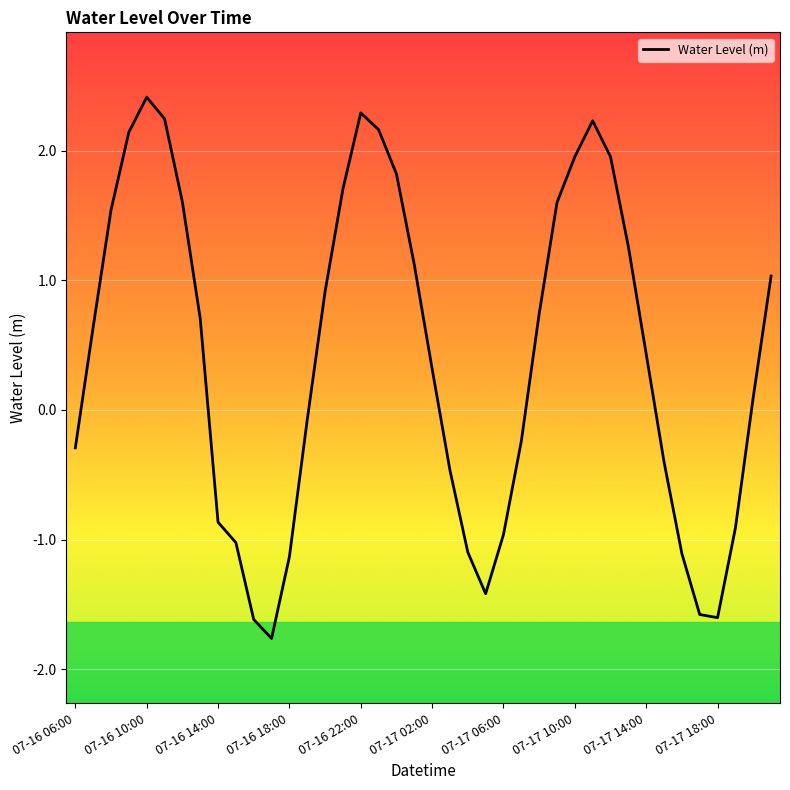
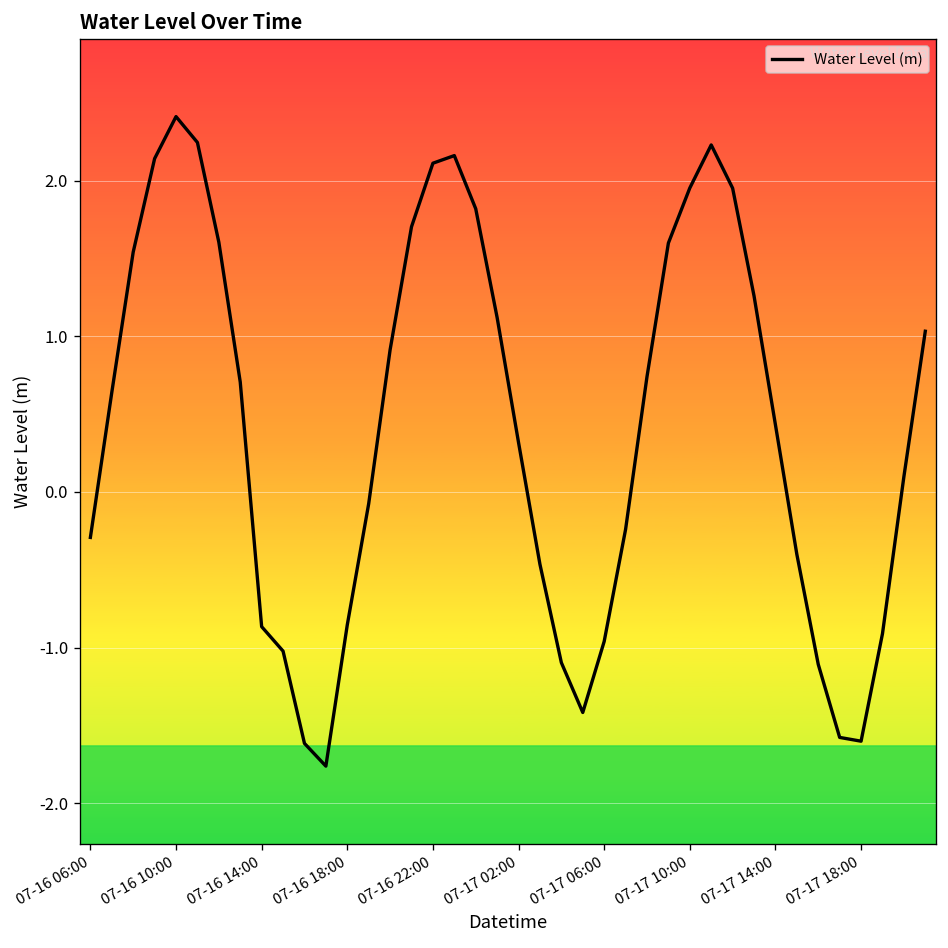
07-16 18:00: -1.13 -> -0.85
07-16 22:00: 2.29 -> 2.11
